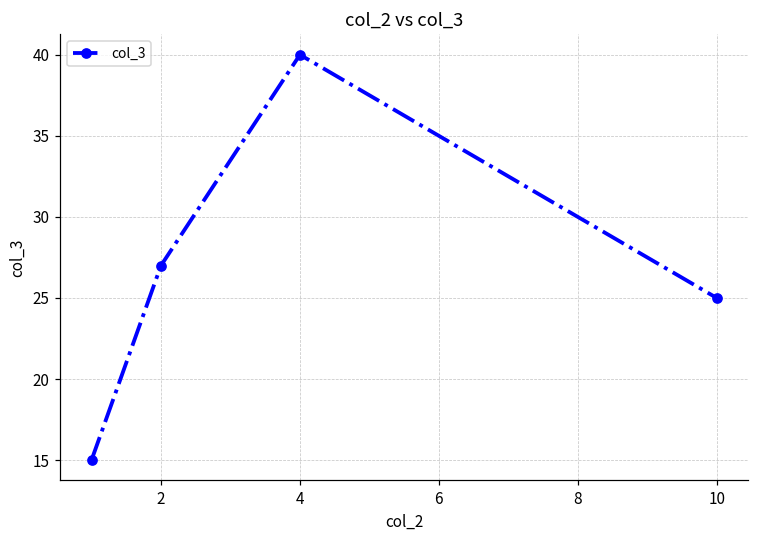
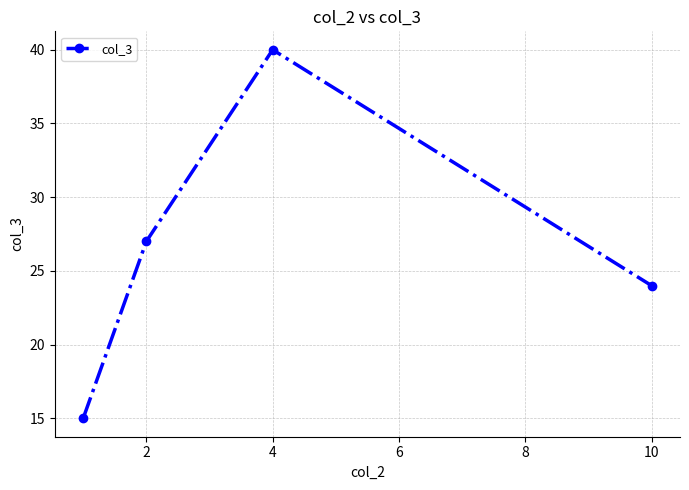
10: 25 -> 24
